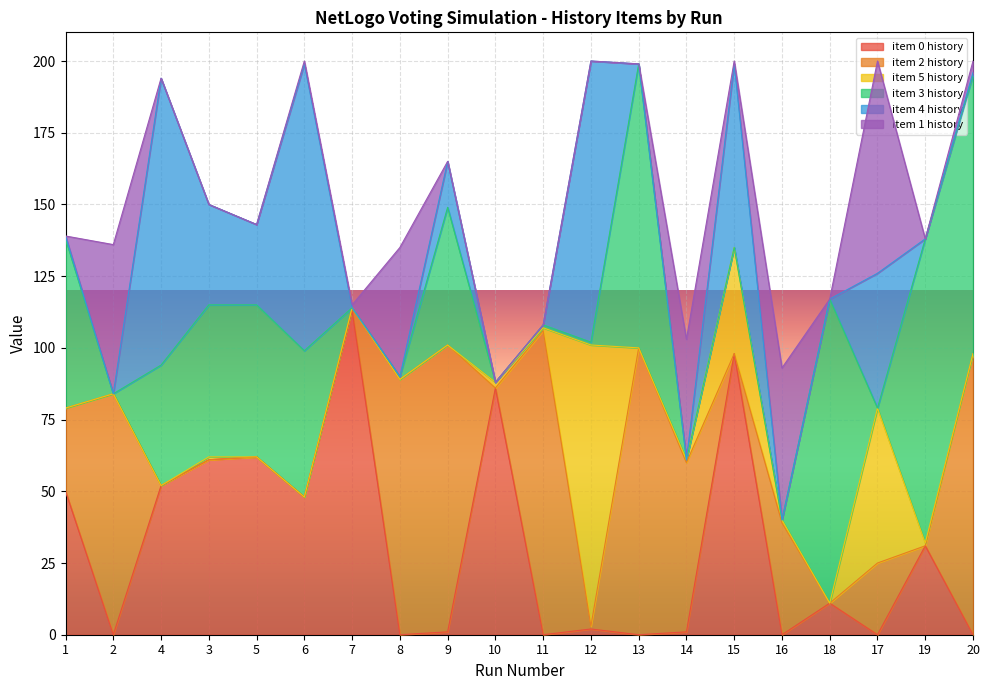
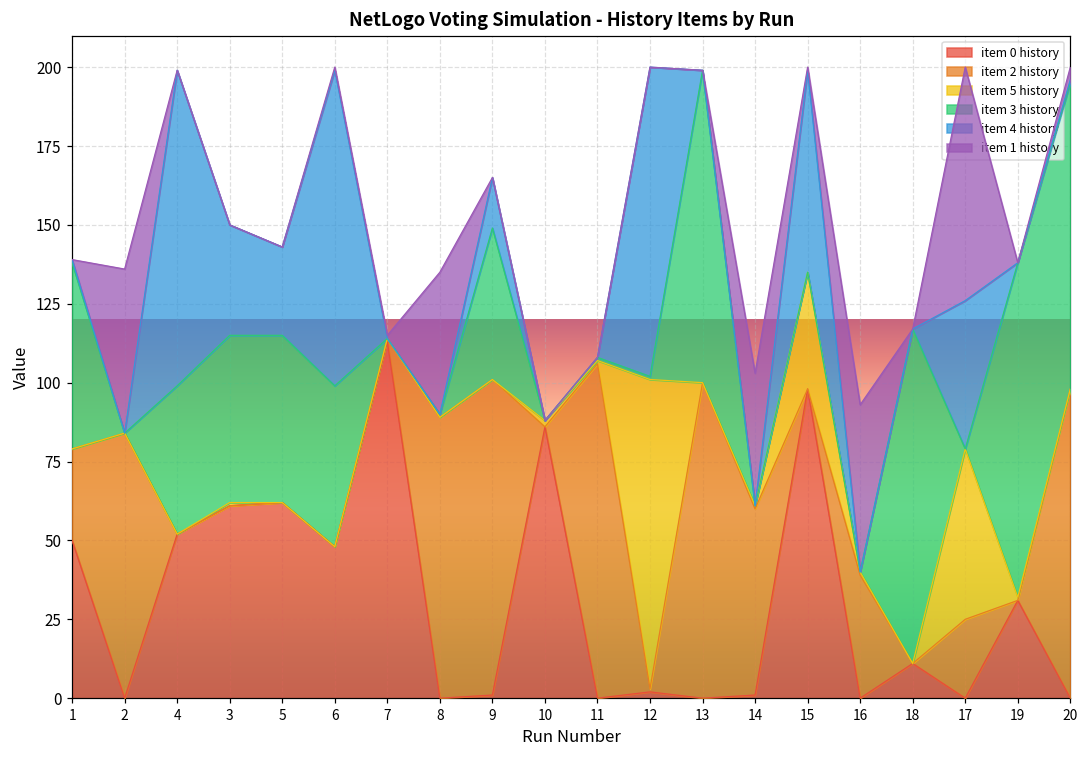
item 3 history, 4: 42 -> 47
